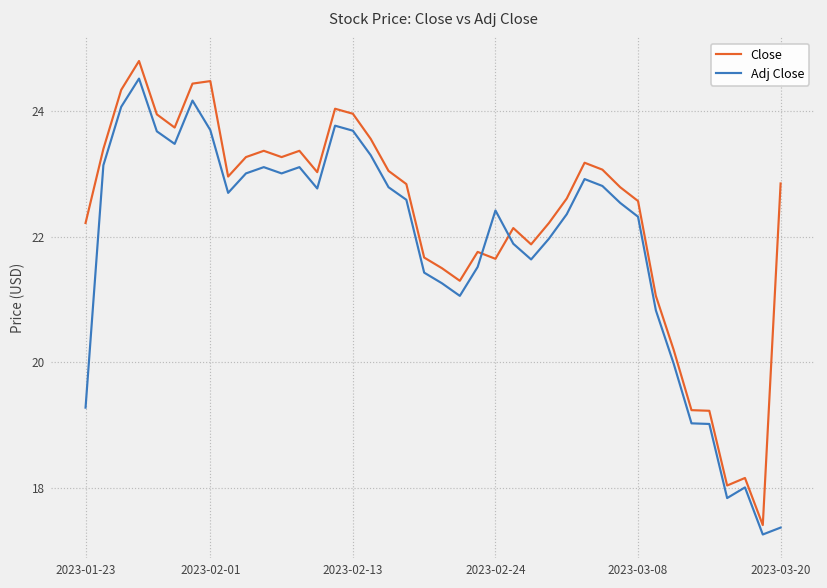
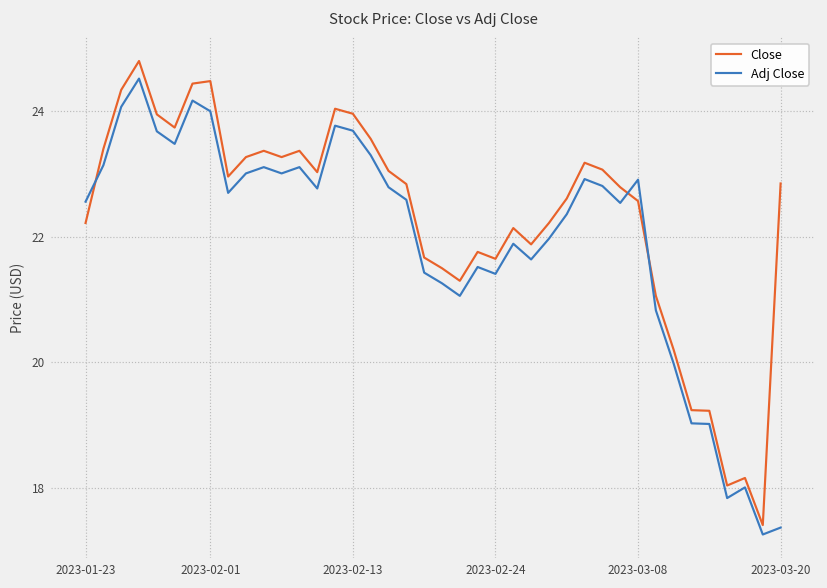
Adj Close, 2023-01-23: 19.3 -> 22.6
Adj Close, 2023-02-01: 23.7 -> 24.0
Adj Close, 2023-02-24: 22.4 -> 21.4
Adj Close, 2023-03-08: 22.3 -> 22.9
